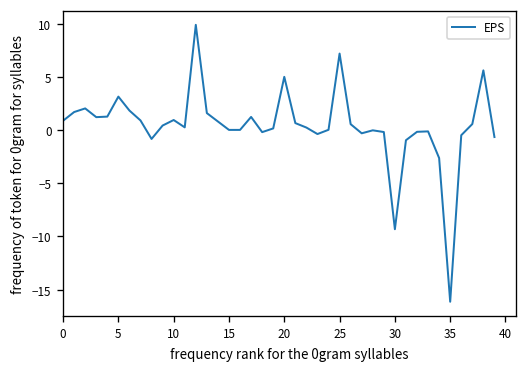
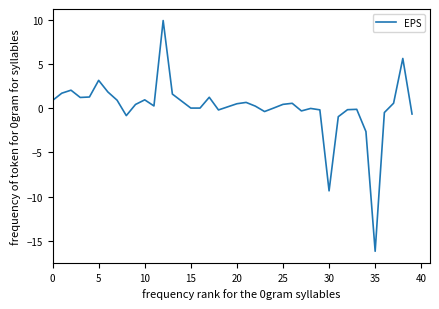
20: 5 -> 1
25: 7 -> 0
